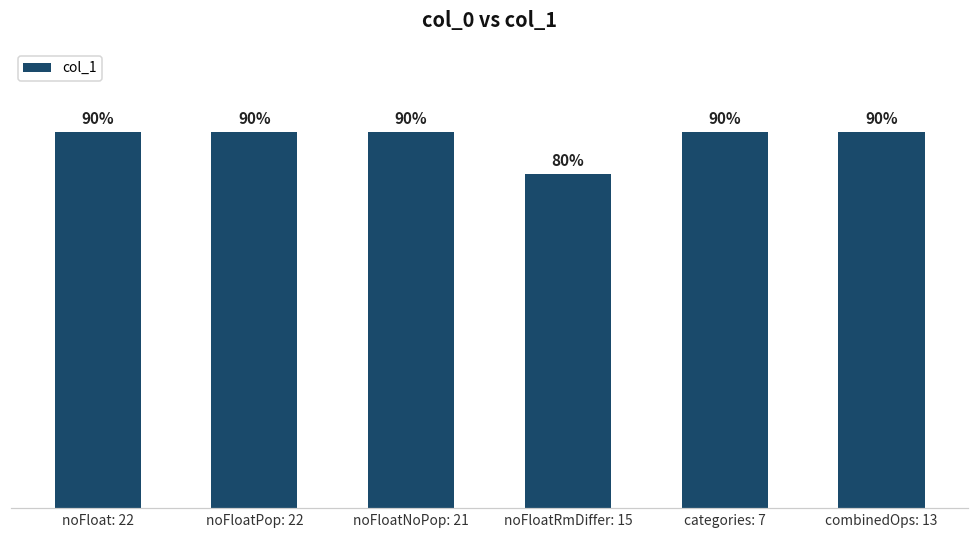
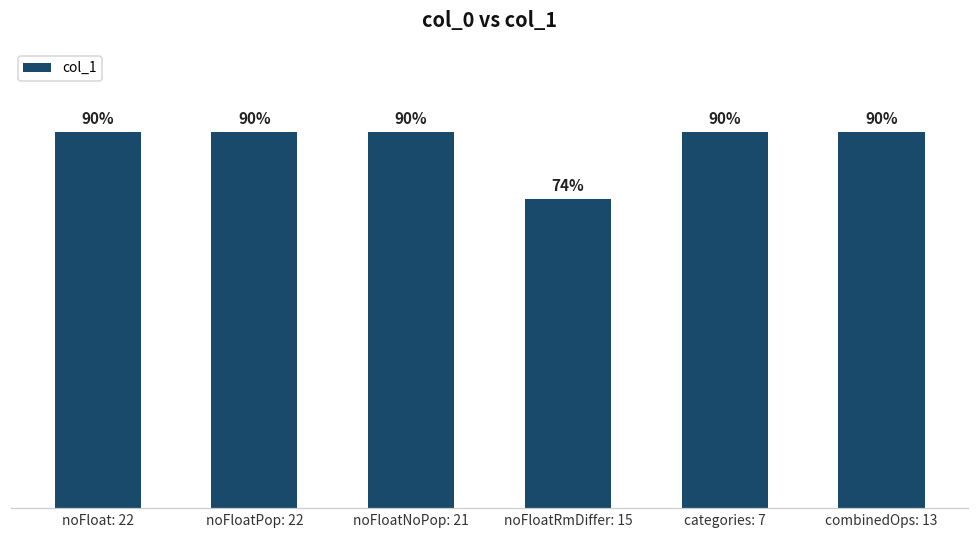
noFloatRmDiffer: 15: 80% -> 74%
